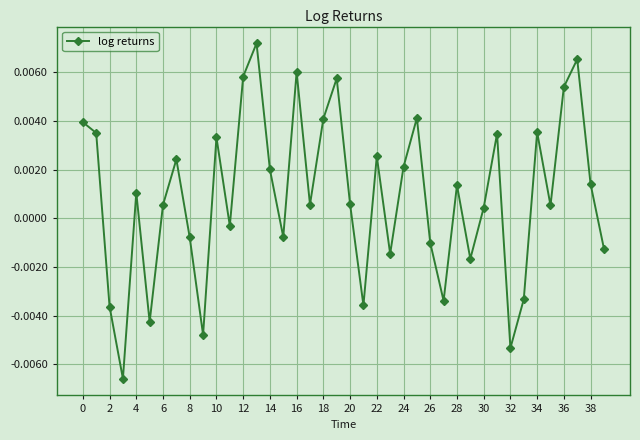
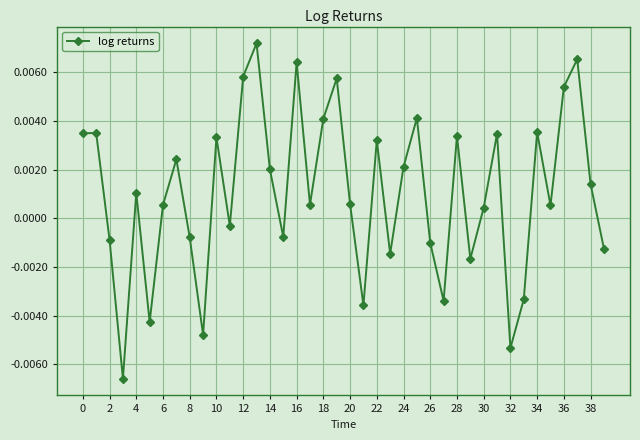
0: 0.0040 -> 0.0035
2: -0.0036 -> -0.0009
16: 0.0060 -> 0.0064
22: 0.0026 -> 0.0032
28: 0.0014 -> 0.0034
